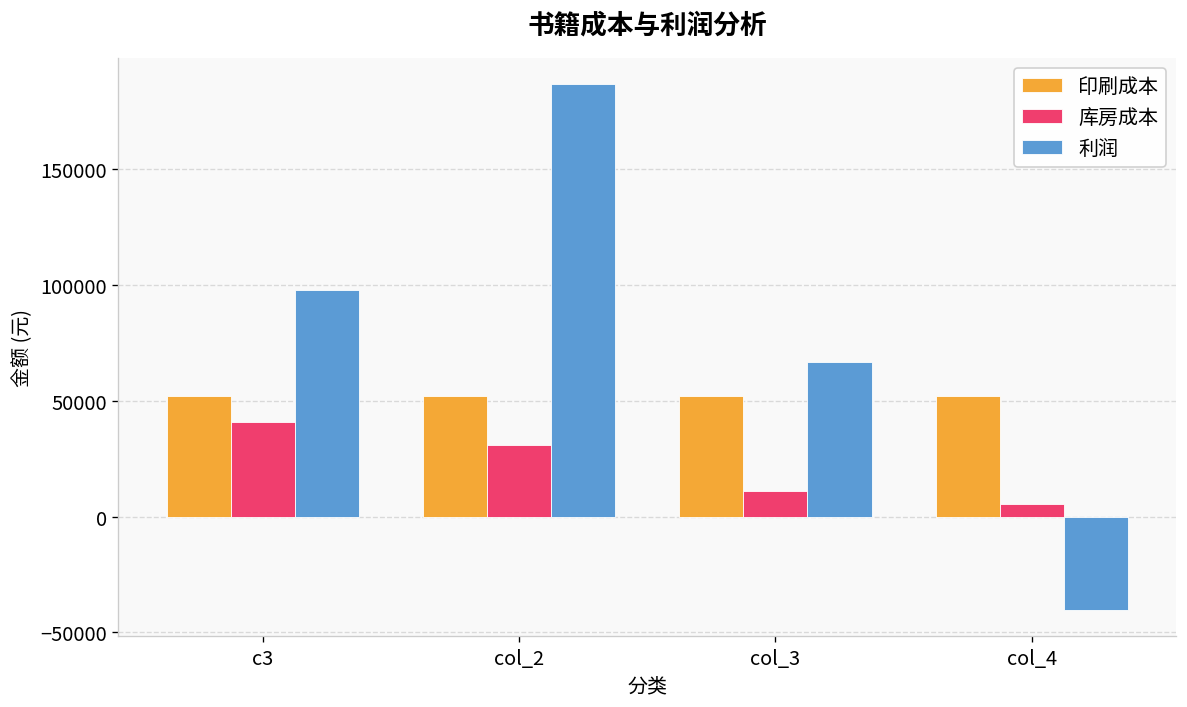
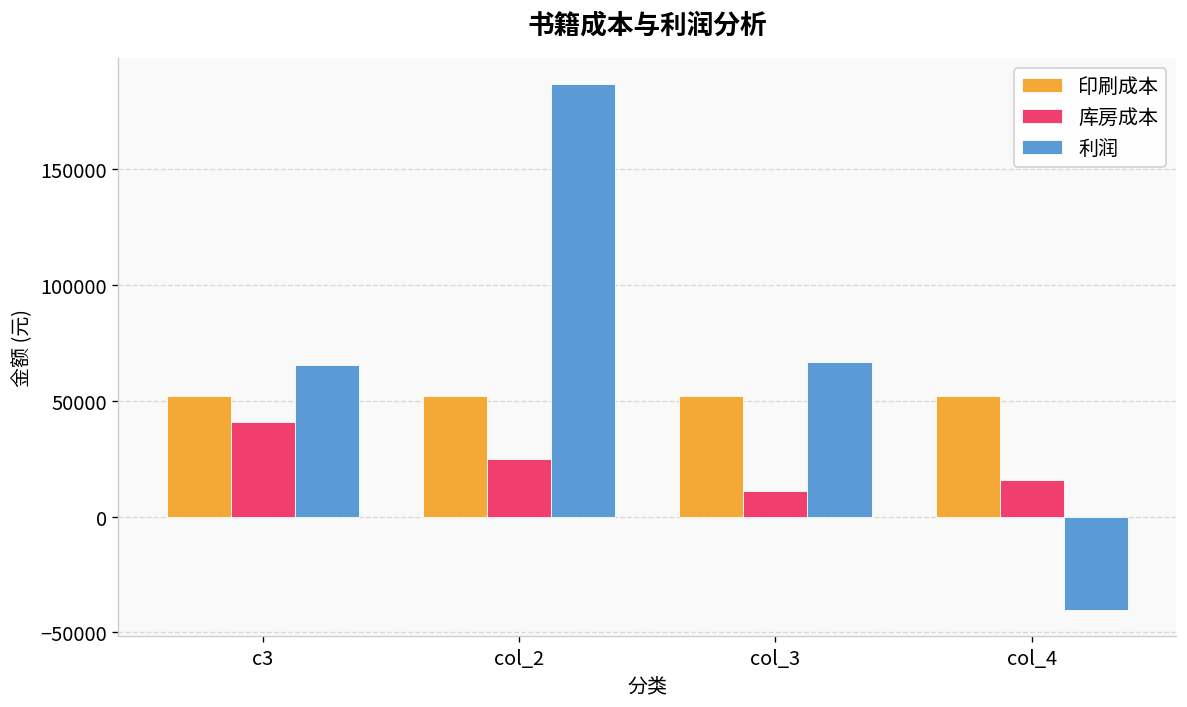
利润, c3: 98000 -> 65000
库房成本, col_2: 31000 -> 25000
库房成本, col_4: 5000 -> 16000
